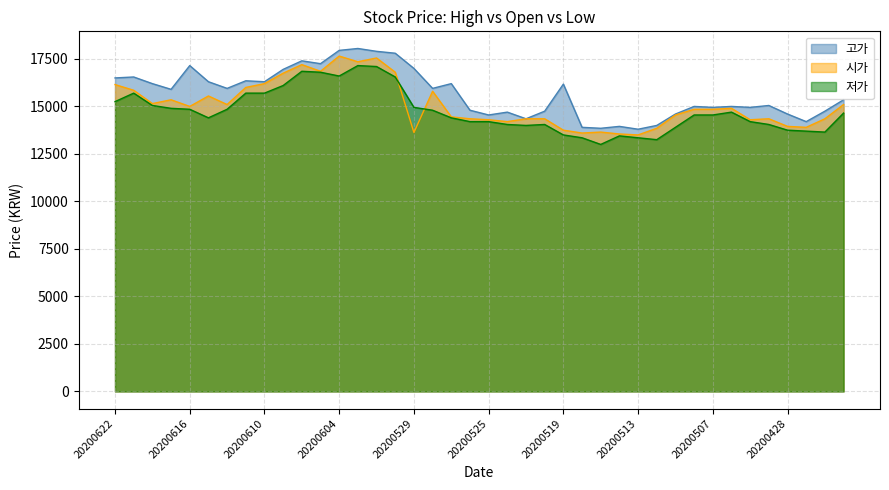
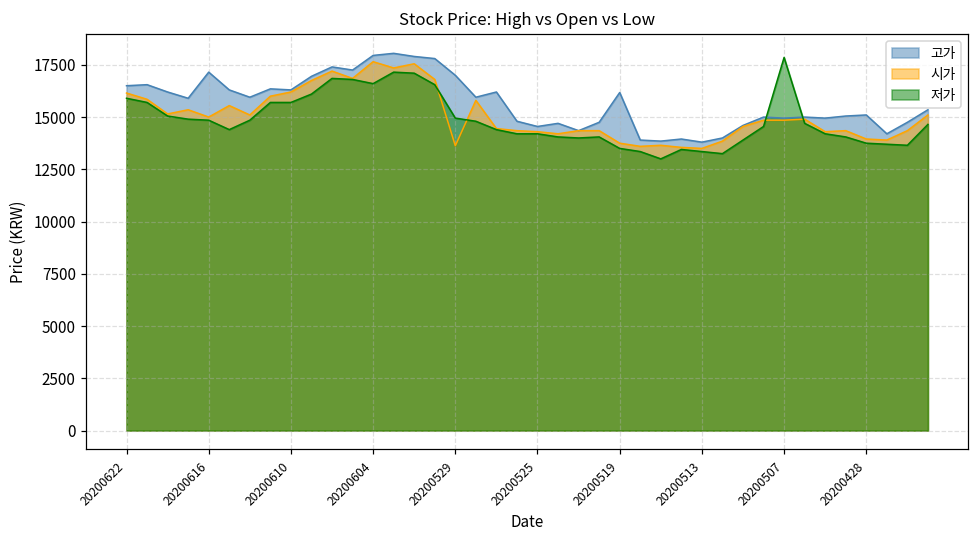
저가, 20200622: 15300 -> 15900
저가, 20200507: 14600 -> 17900
고가, 20200428: 14600 -> 15100
